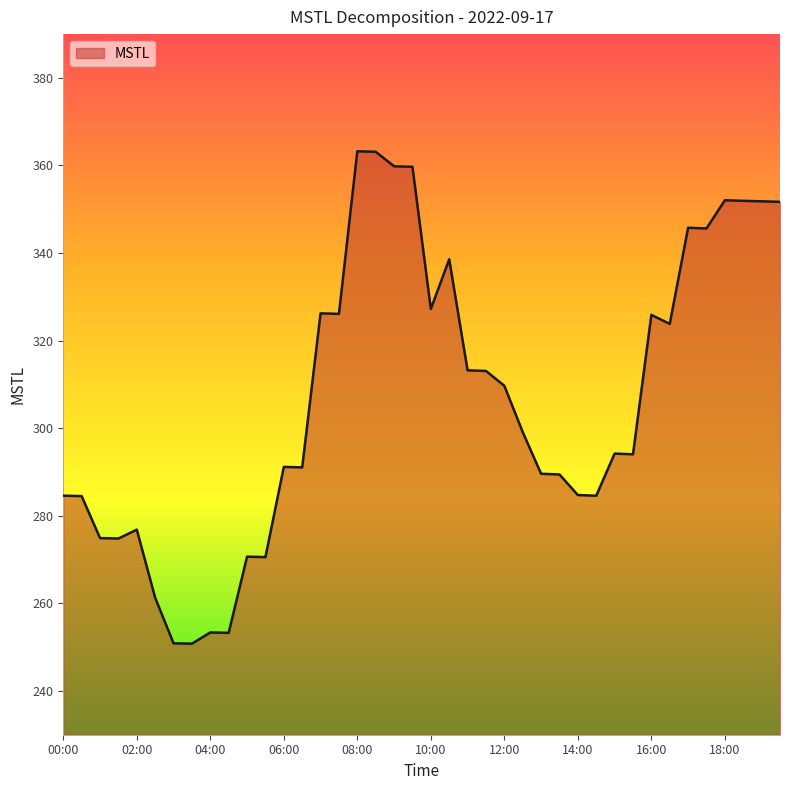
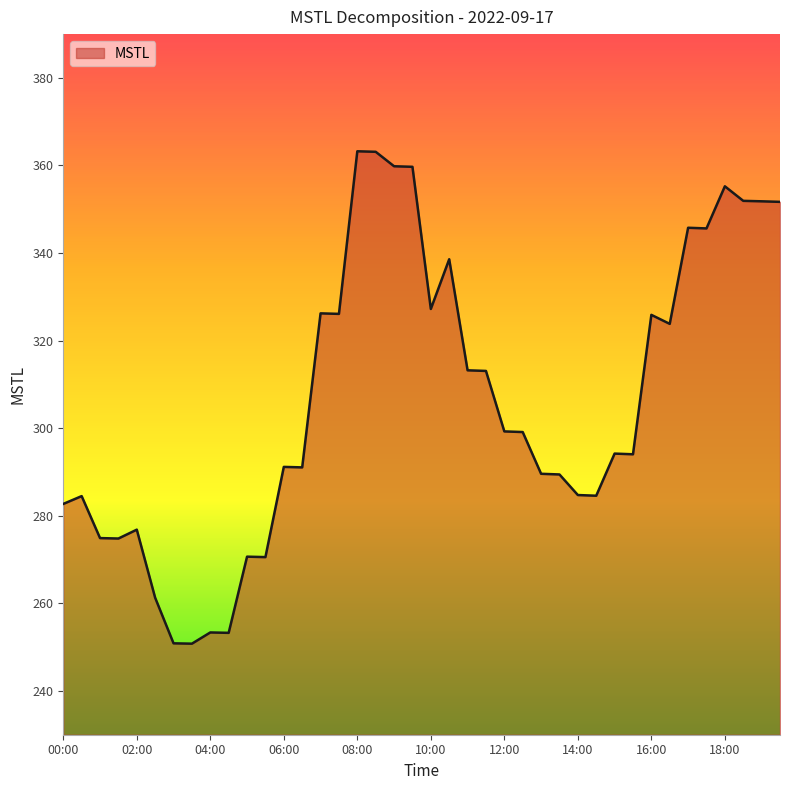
00:00: 285 -> 283
12:00: 310 -> 299
18:00: 352 -> 355
